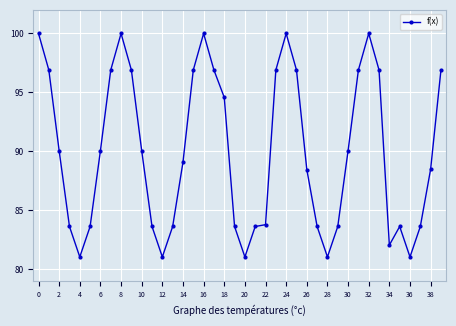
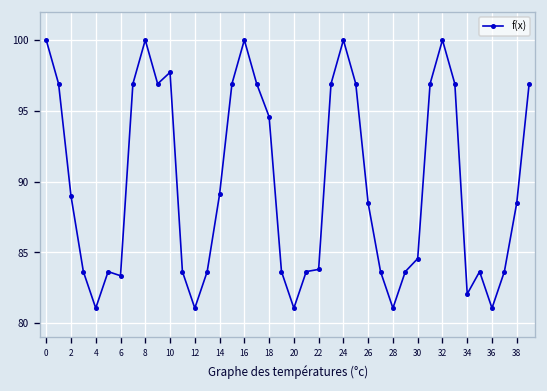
2: 90.1 -> 89.0
6: 90.1 -> 83.3
10: 90.1 -> 97.7
30: 90.1 -> 84.6
